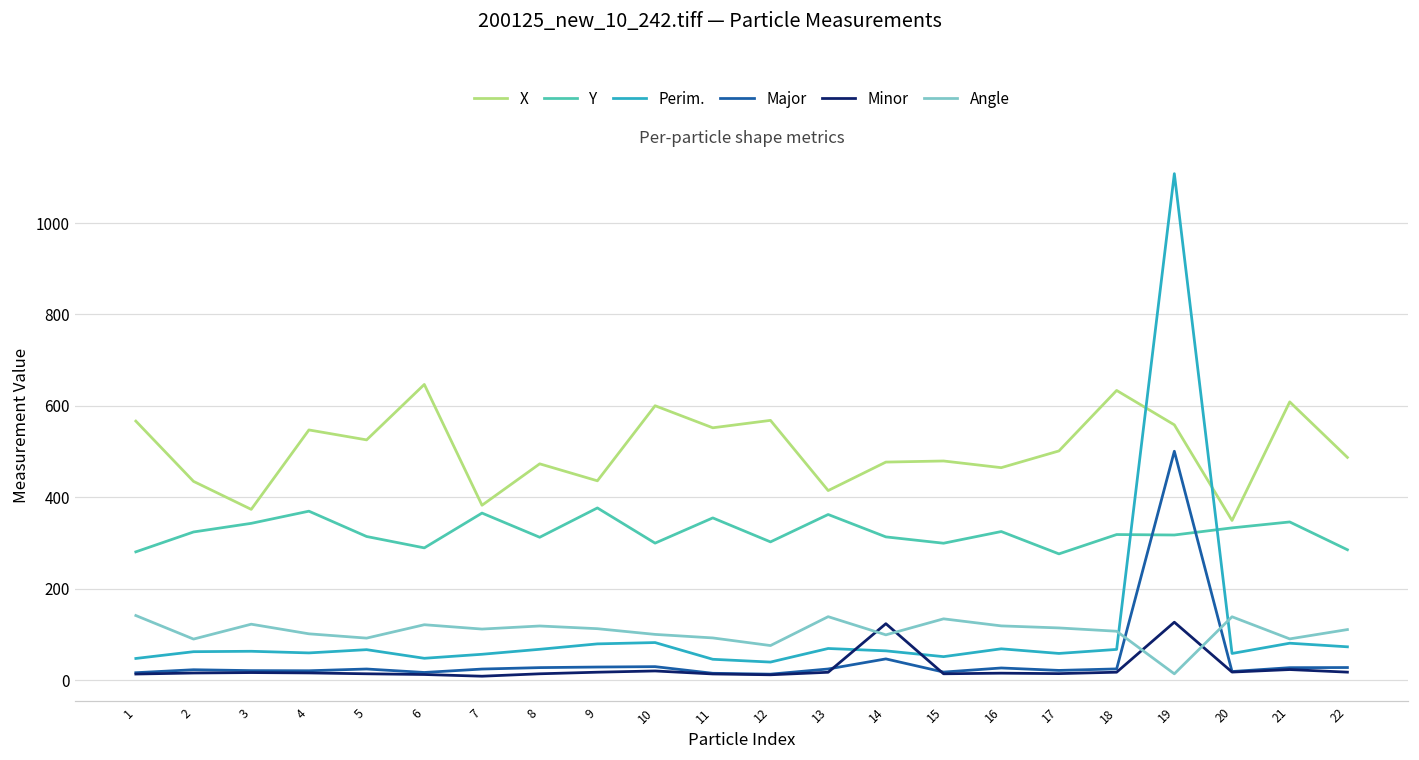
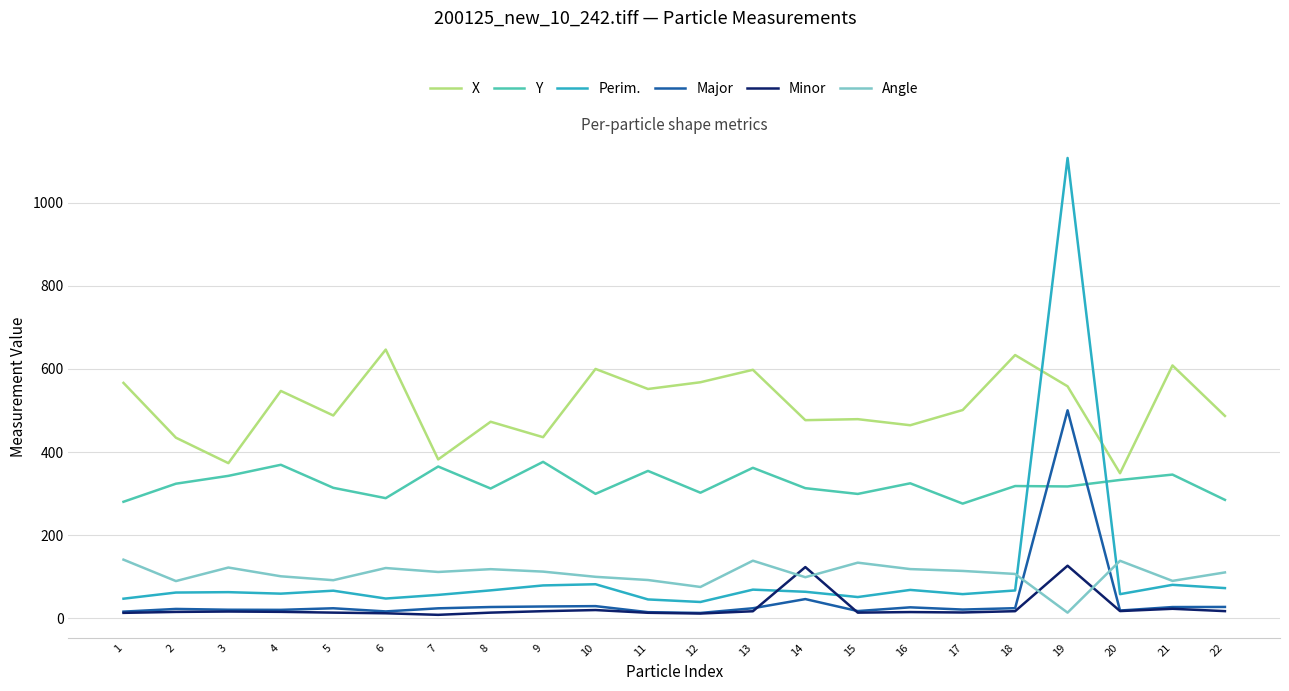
X, 5: 530 -> 490
X, 13: 410 -> 600
